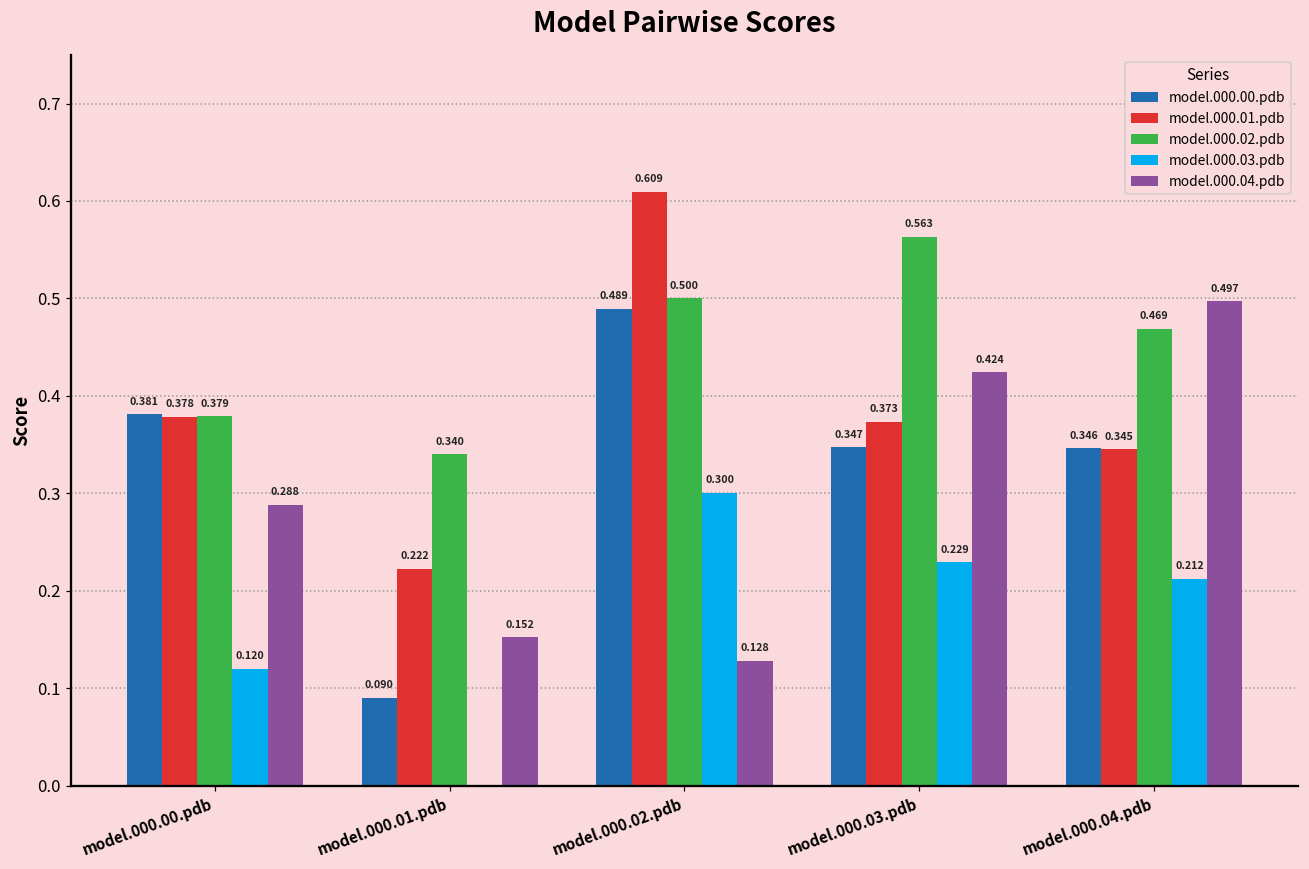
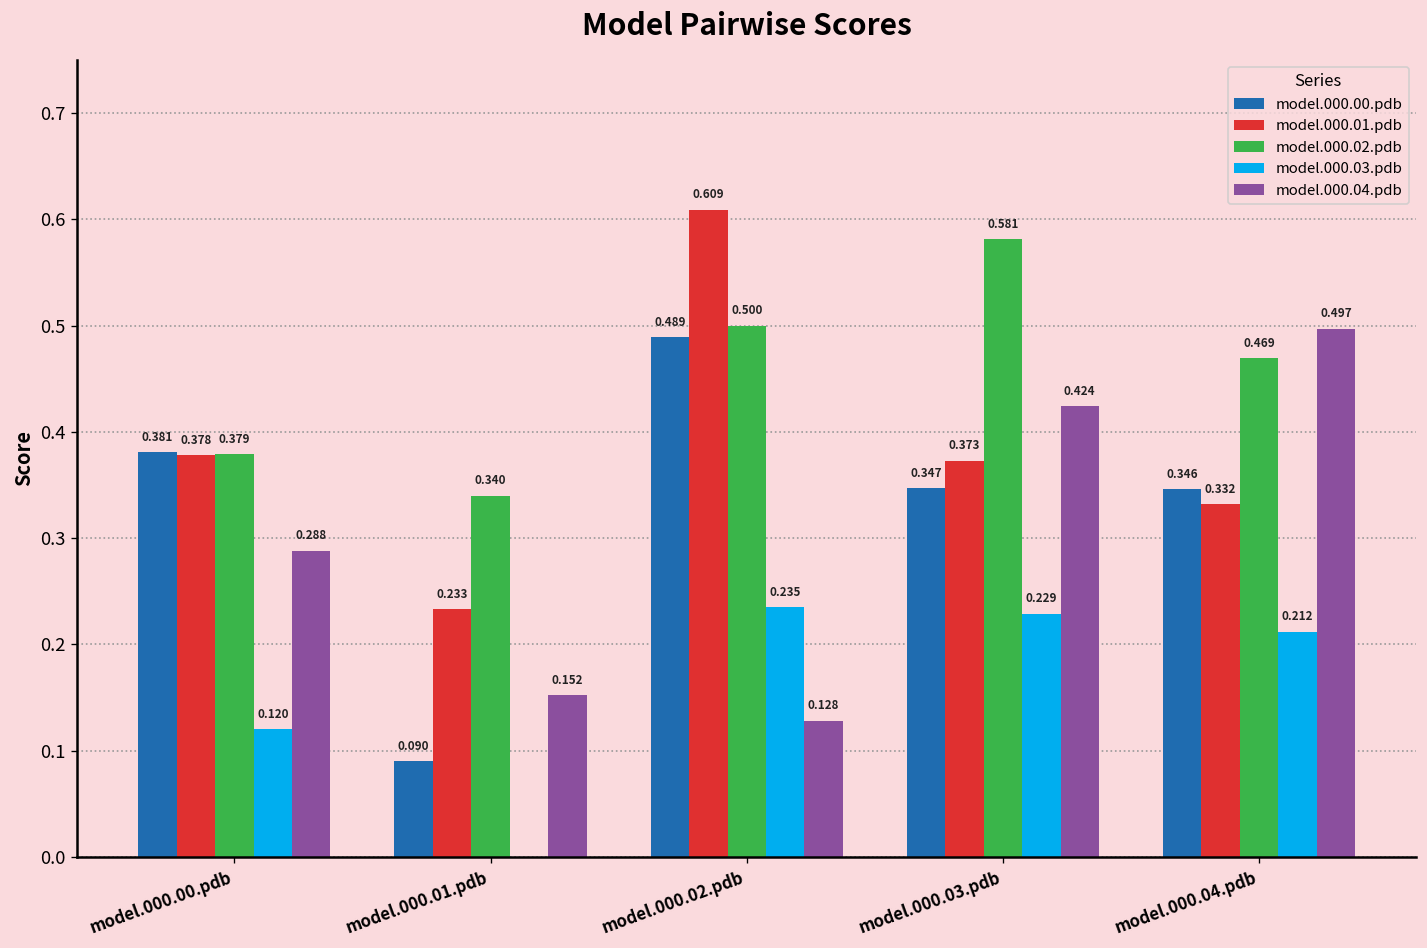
model.000.01.pdb, model.000.01.pdb: 0.222 -> 0.233
model.000.03.pdb, model.000.02.pdb: 0.300 -> 0.235
model.000.02.pdb, model.000.03.pdb: 0.563 -> 0.581
model.000.01.pdb, model.000.04.pdb: 0.345 -> 0.332
